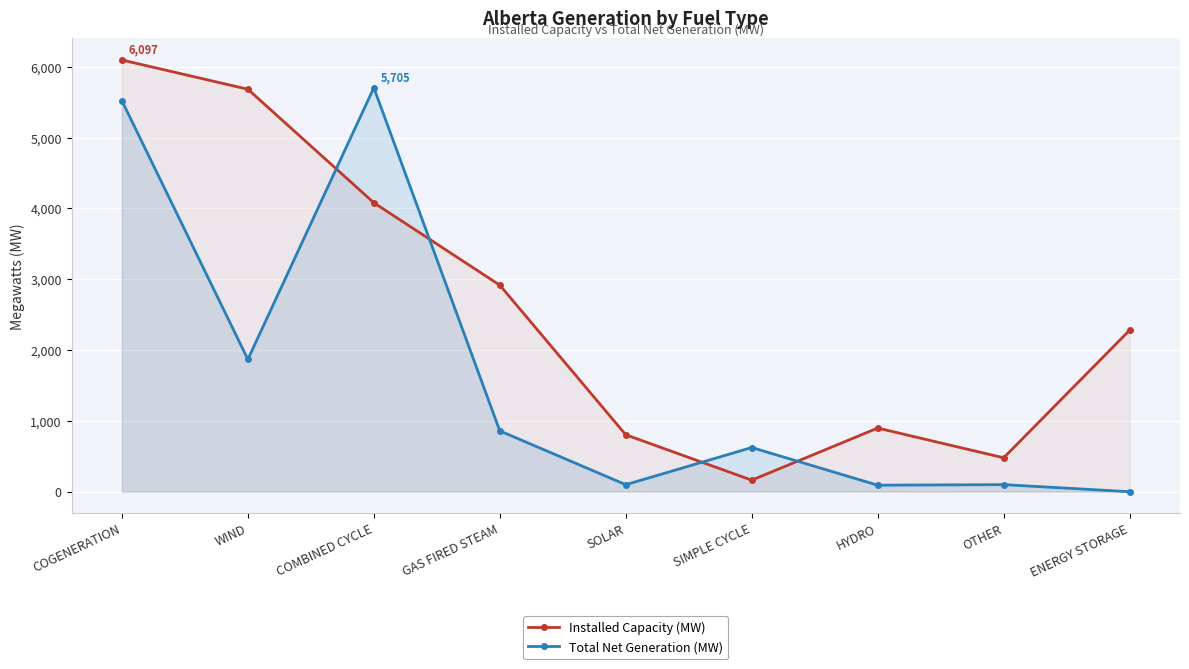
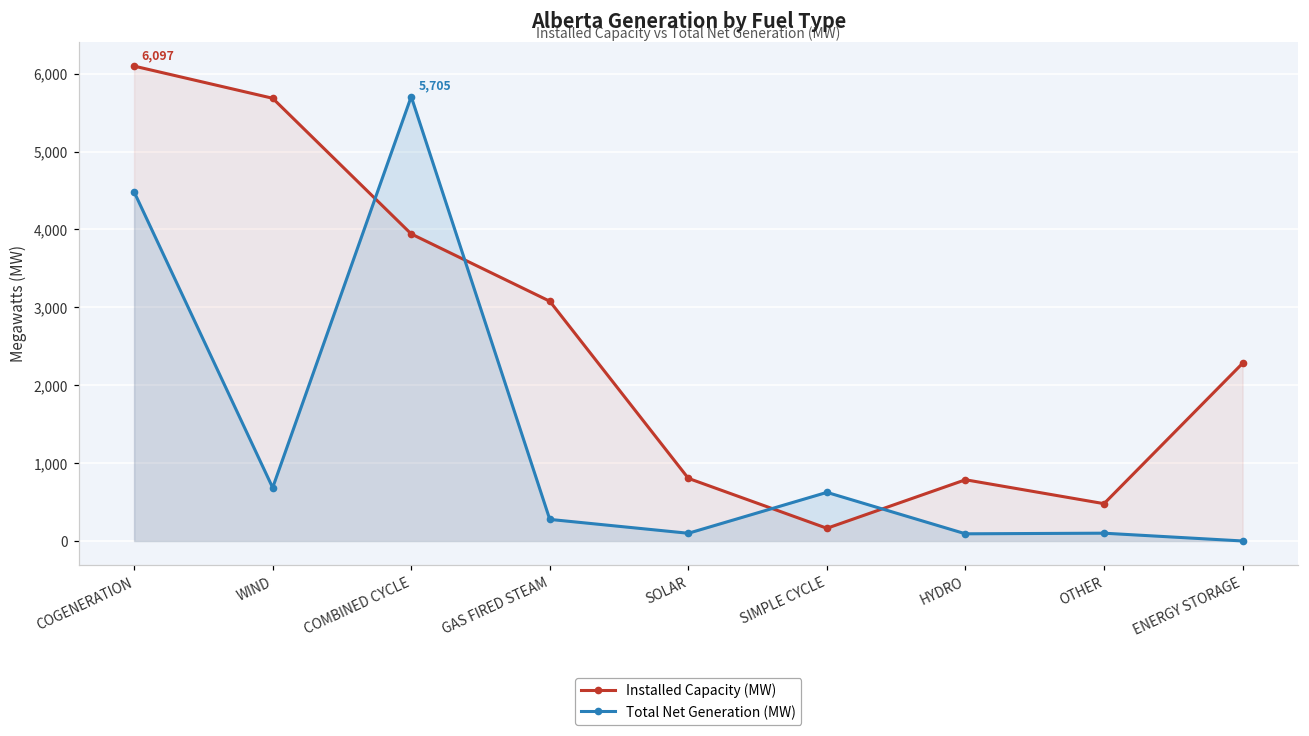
Total Net Generation (MW), COGENERATION: 5,500 -> 4,500
Total Net Generation (MW), WIND: 1,900 -> 700
Installed Capacity (MW), COMBINED CYCLE: 4,100 -> 3,900
Installed Capacity (MW), GAS FIRED STEAM: 2,900 -> 3,100
Total Net Generation (MW), GAS FIRED STEAM: 900 -> 300
Installed Capacity (MW), HYDRO: 900 -> 800
